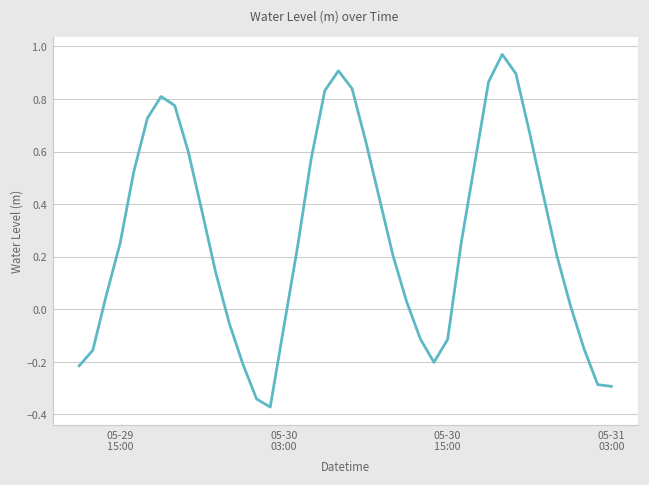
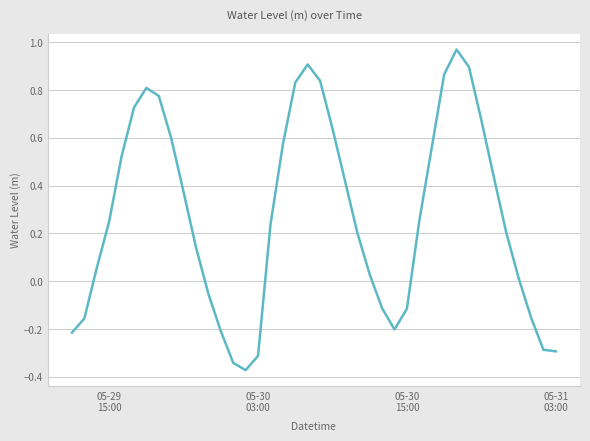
05-30 03:00: -0.07 -> -0.31
